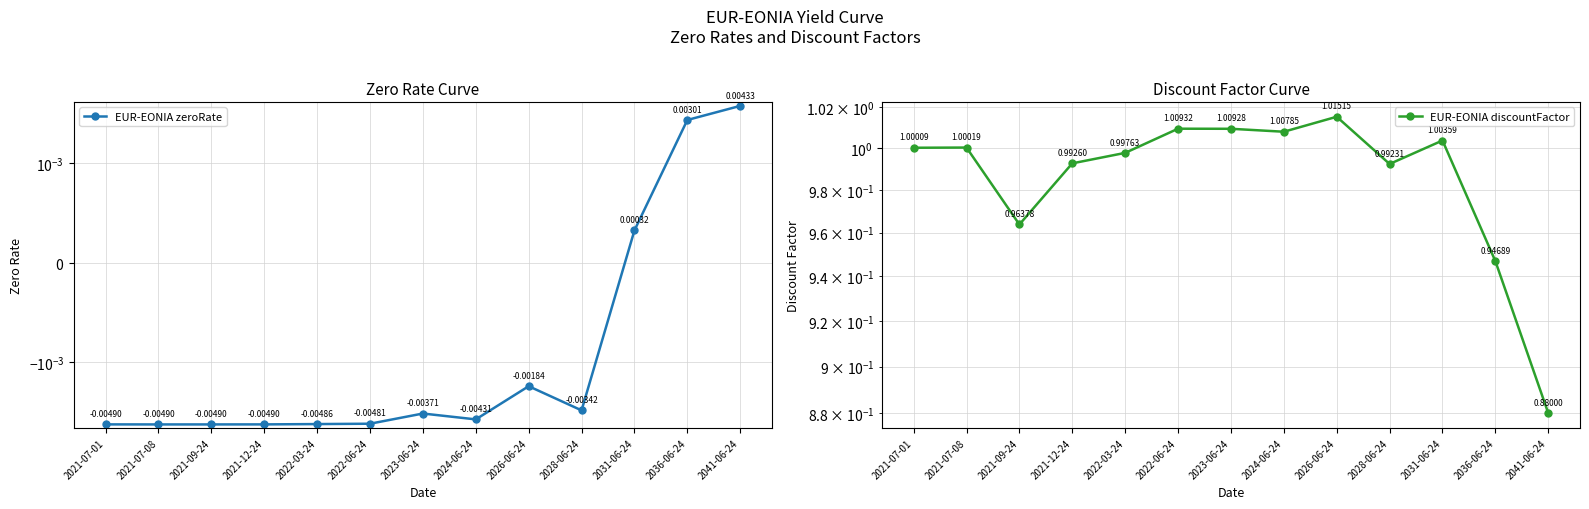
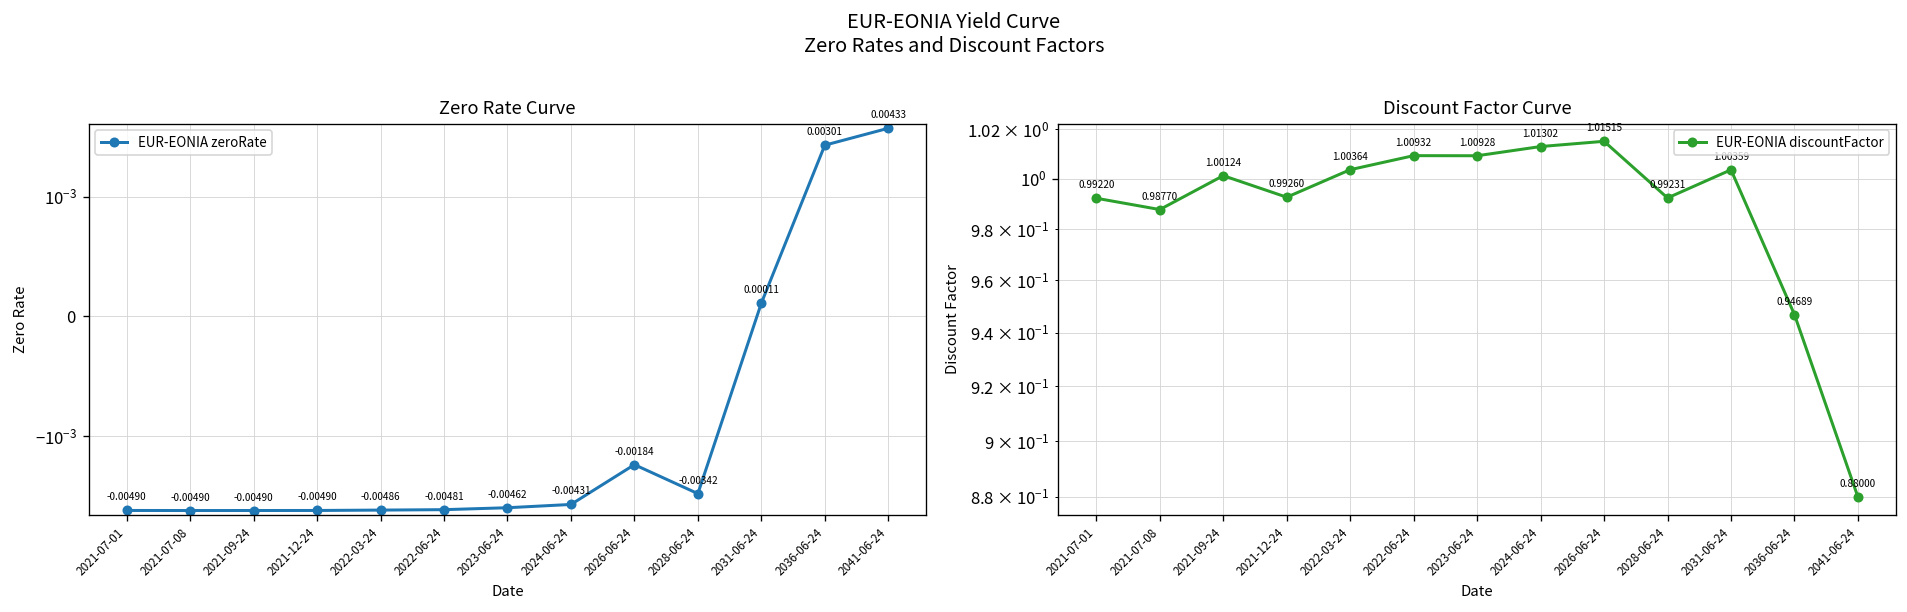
Zero Rate Curve, 2023-06-24: -0.00371 -> -0.00462
Zero Rate Curve, 2031-06-24: 0.00032 -> 0.00011
Discount Factor Curve, 2021-07-01: 1.00009 -> 0.99220
Discount Factor Curve, 2021-07-08: 1.00019 -> 0.98770
Discount Factor Curve, 2021-09-24: 0.96378 -> 1.00124
Discount Factor Curve, 2022-03-24: 0.99763 -> 1.00364
Discount Factor Curve, 2024-06-24: 1.00785 -> 1.01302
